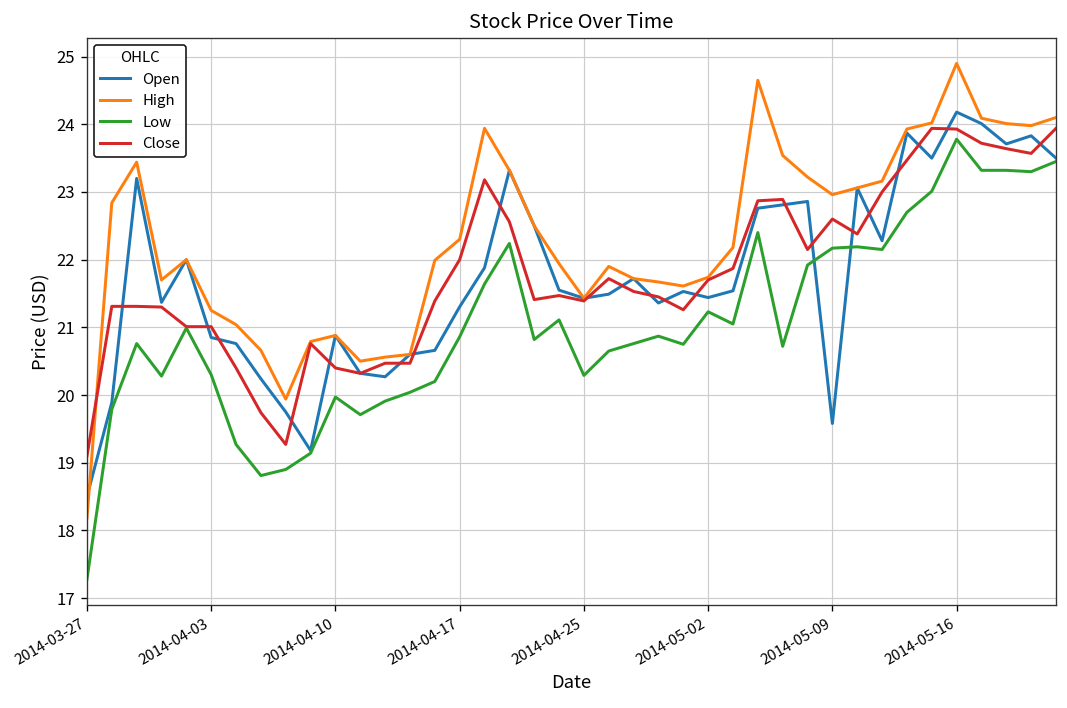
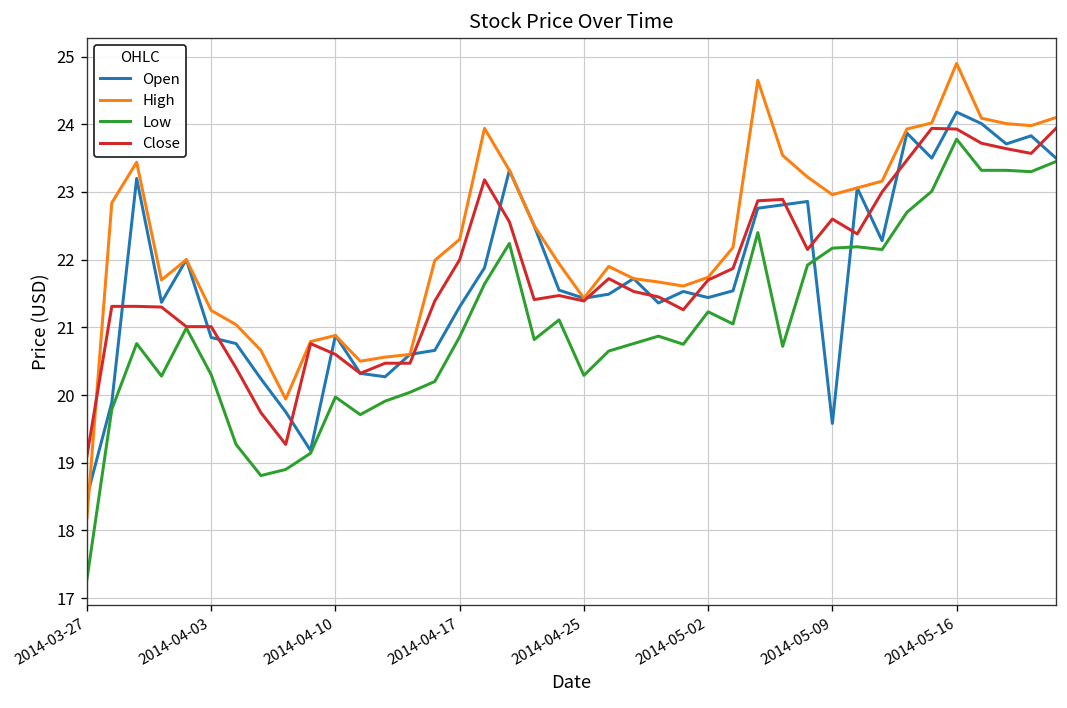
Close, 2014-04-10: 20.4 -> 20.6
